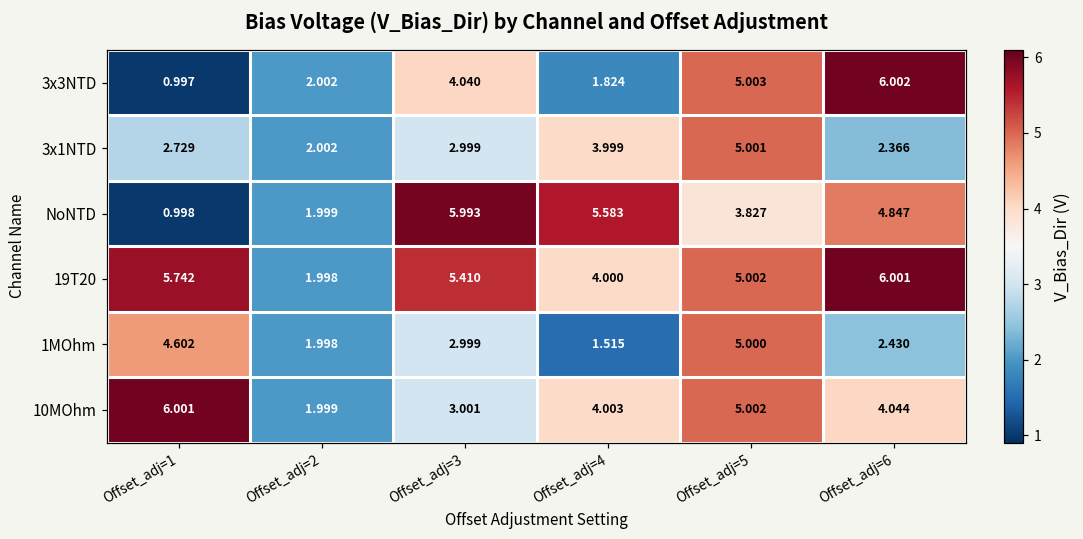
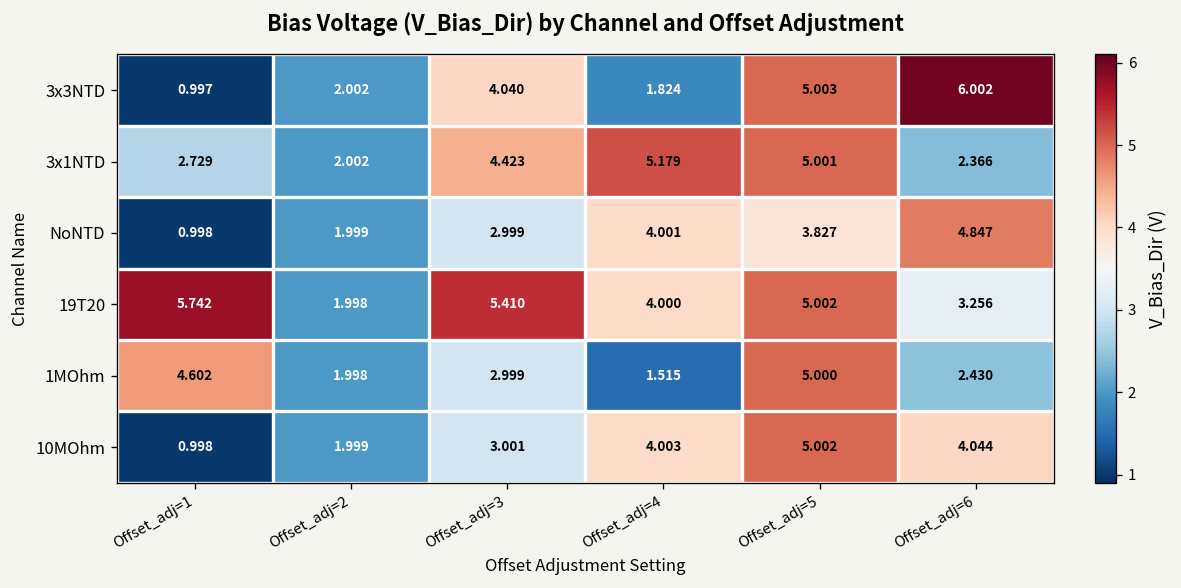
3x1NTD, Offset_adj=3: 2.999 -> 4.423
3x1NTD, Offset_adj=4: 3.999 -> 5.179
NoNTD, Offset_adj=3: 5.993 -> 2.999
NoNTD, Offset_adj=4: 5.583 -> 4.001
19T20, Offset_adj=6: 6.001 -> 3.256
10MOhm, Offset_adj=1: 6.001 -> 0.998
